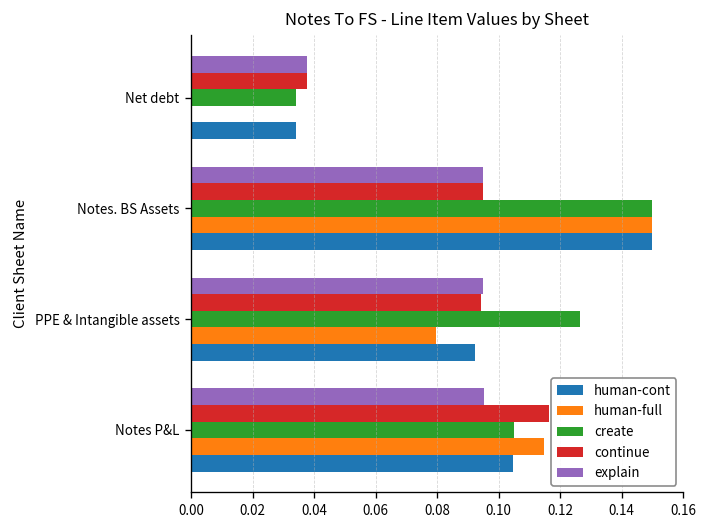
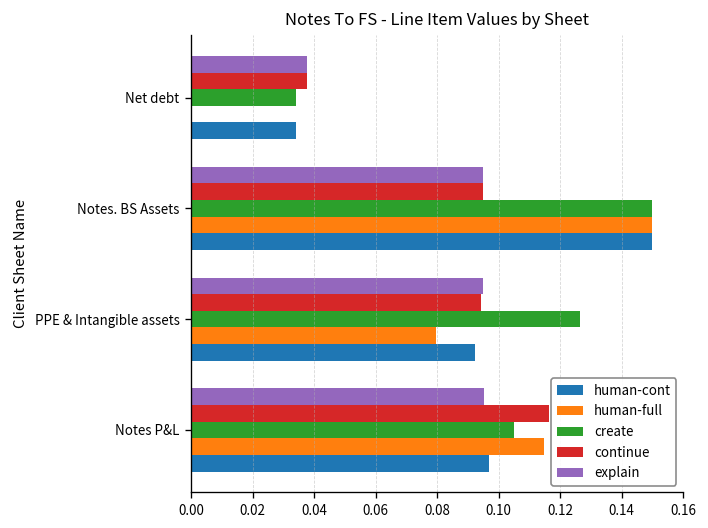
human-cont, Notes P&L: 0.105 -> 0.097
